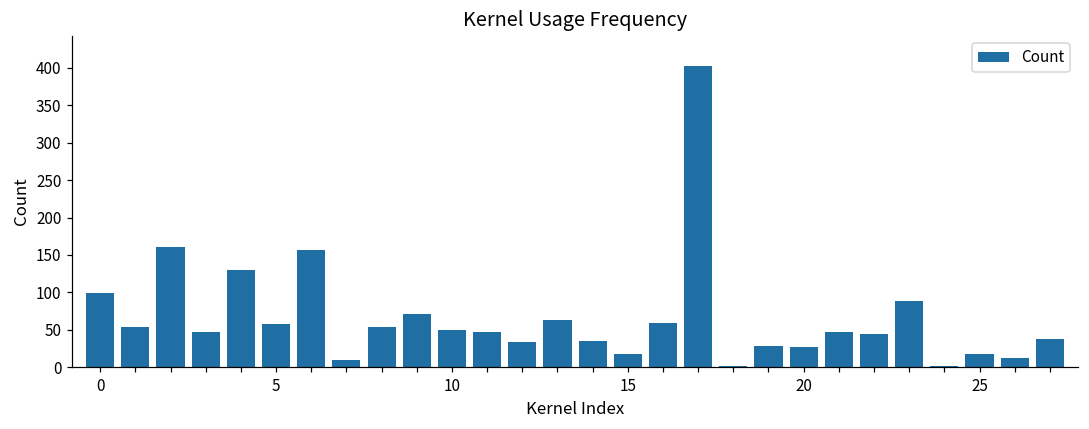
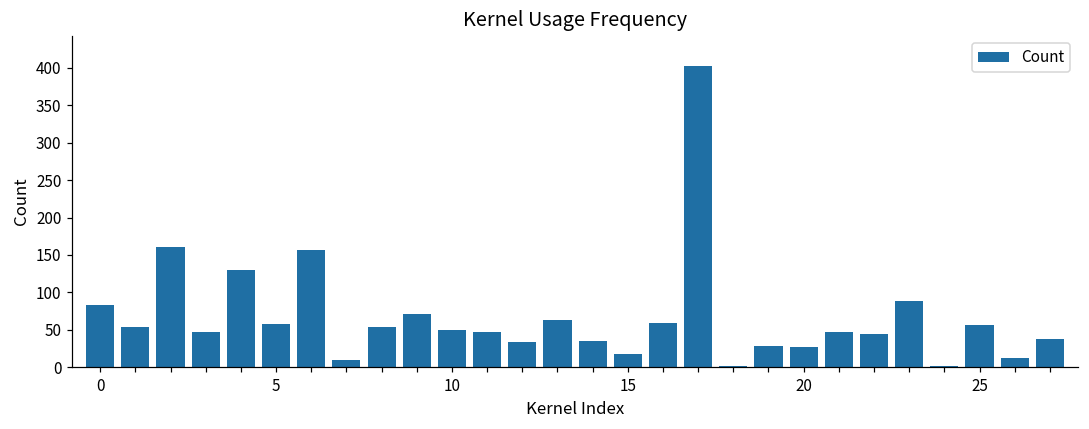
0: 100 -> 80
25: 20 -> 60
